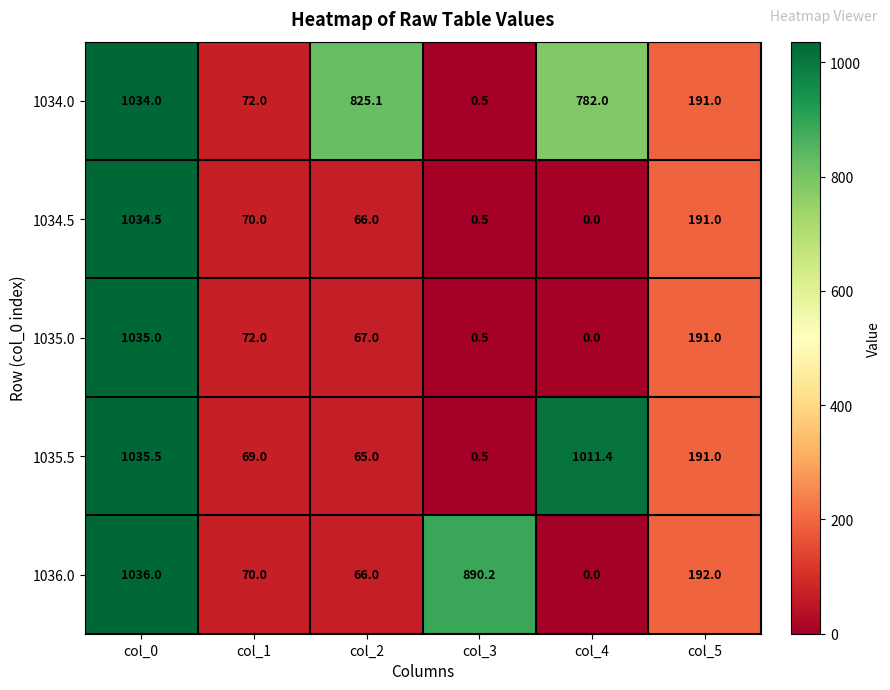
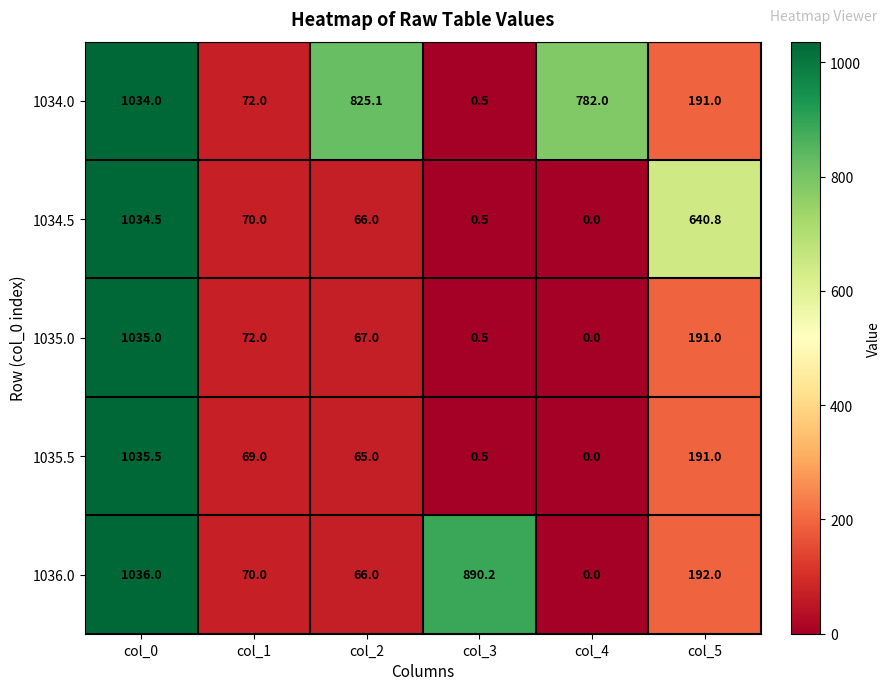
1034.5, col_5: 191.0 -> 640.8
1035.5, col_4: 1011.4 -> 0.0
